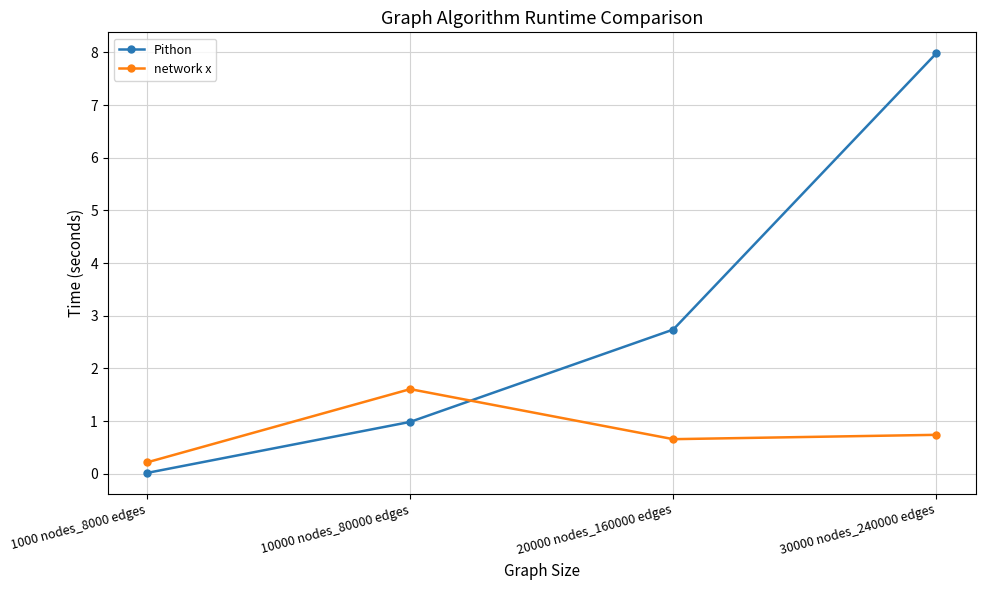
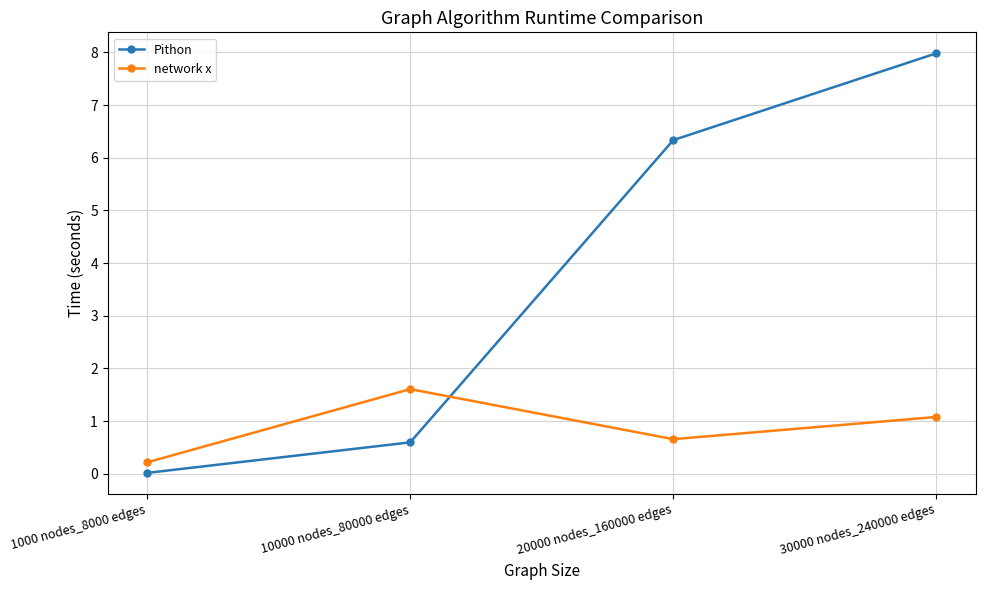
Pithon, 10000 nodes_80000 edges: 1.0 -> 0.6
Pithon, 20000 nodes_160000 edges: 2.7 -> 6.3
network x, 30000 nodes_240000 edges: 0.7 -> 1.1
